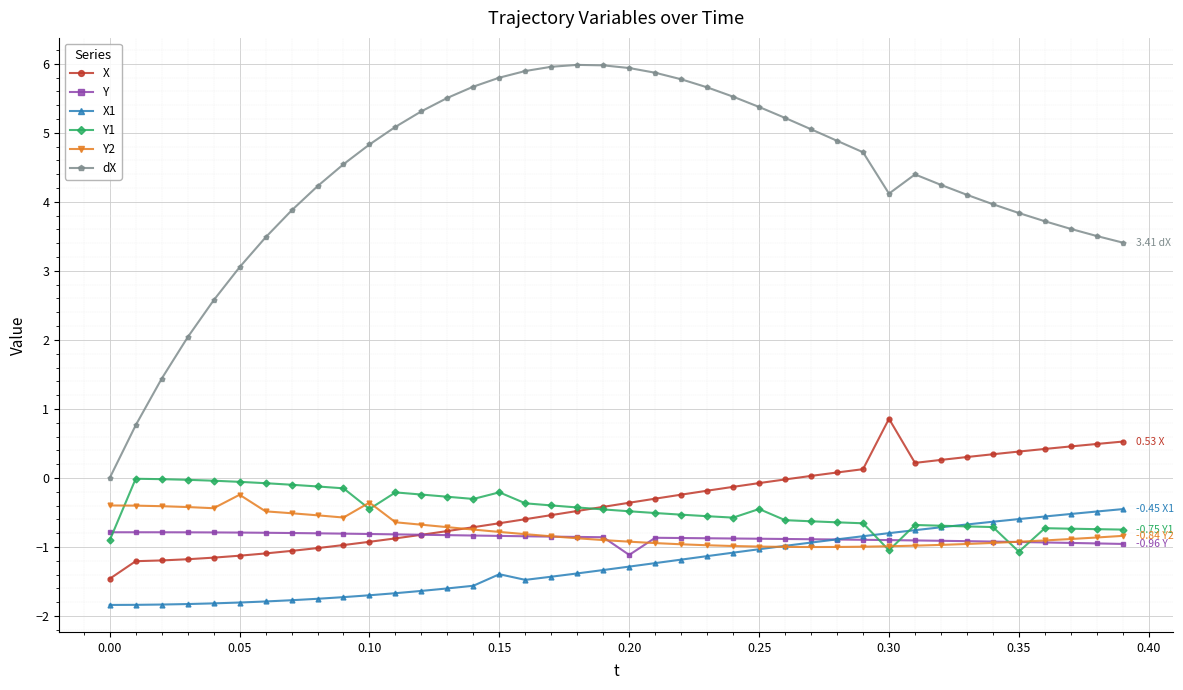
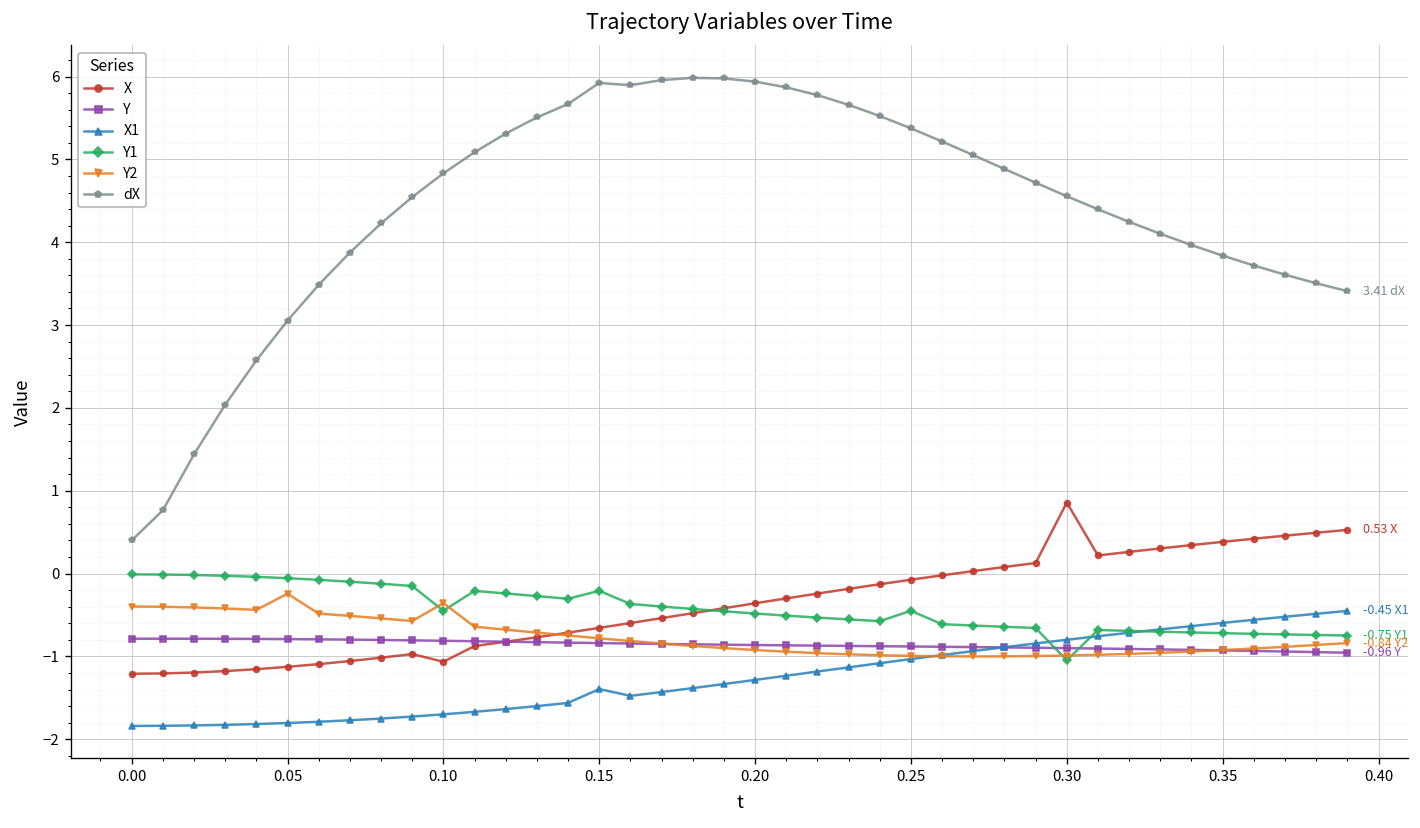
X, 0.00: -1.5 -> -1.2
Y1, 0.00: -0.9 -> 0.0
dX, 0.00: 0.0 -> 0.4
X, 0.10: -0.9 -> -1.1
dX, 0.15: 5.8 -> 5.9
Y, 0.20: -1.1 -> -0.9
dX, 0.30: 4.1 -> 4.6
Y1, 0.35: -1.1 -> -0.7
